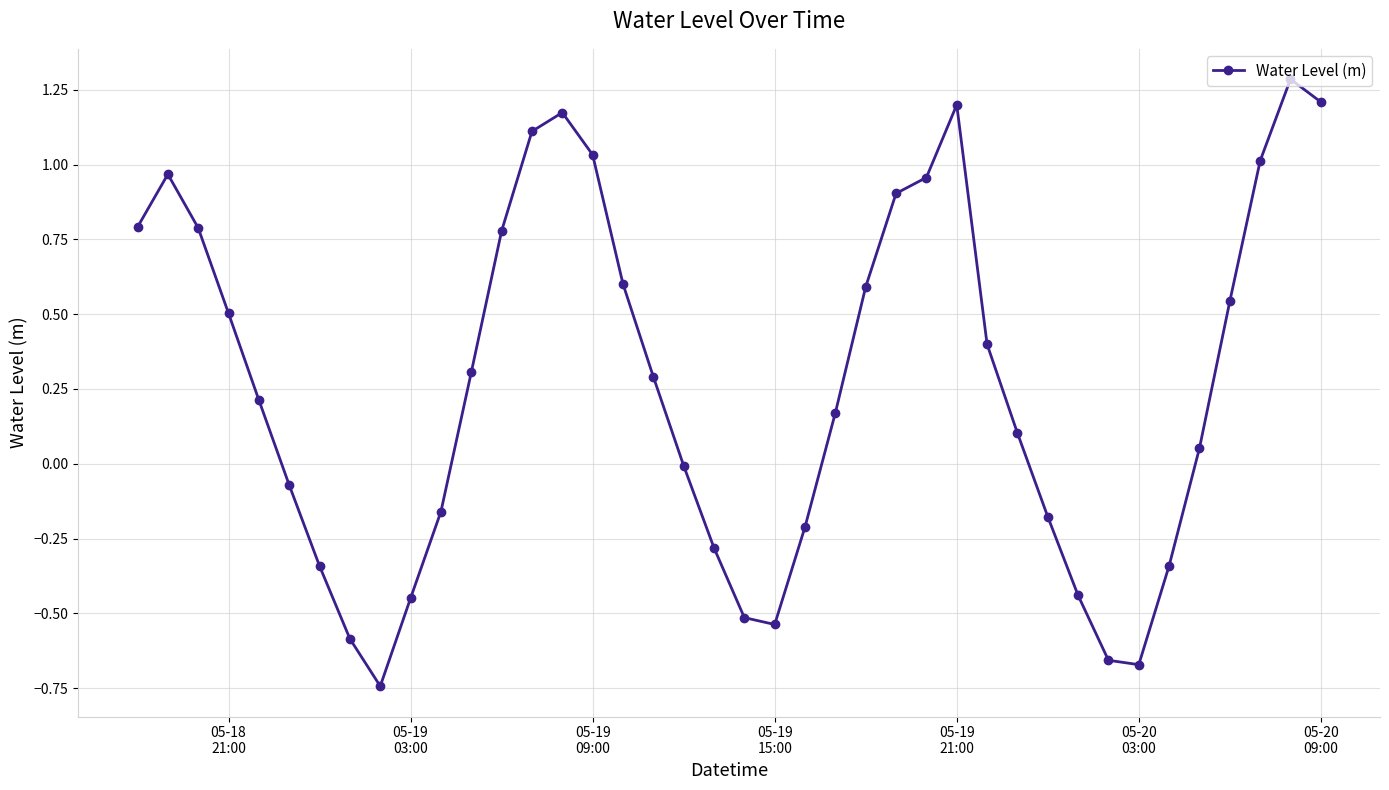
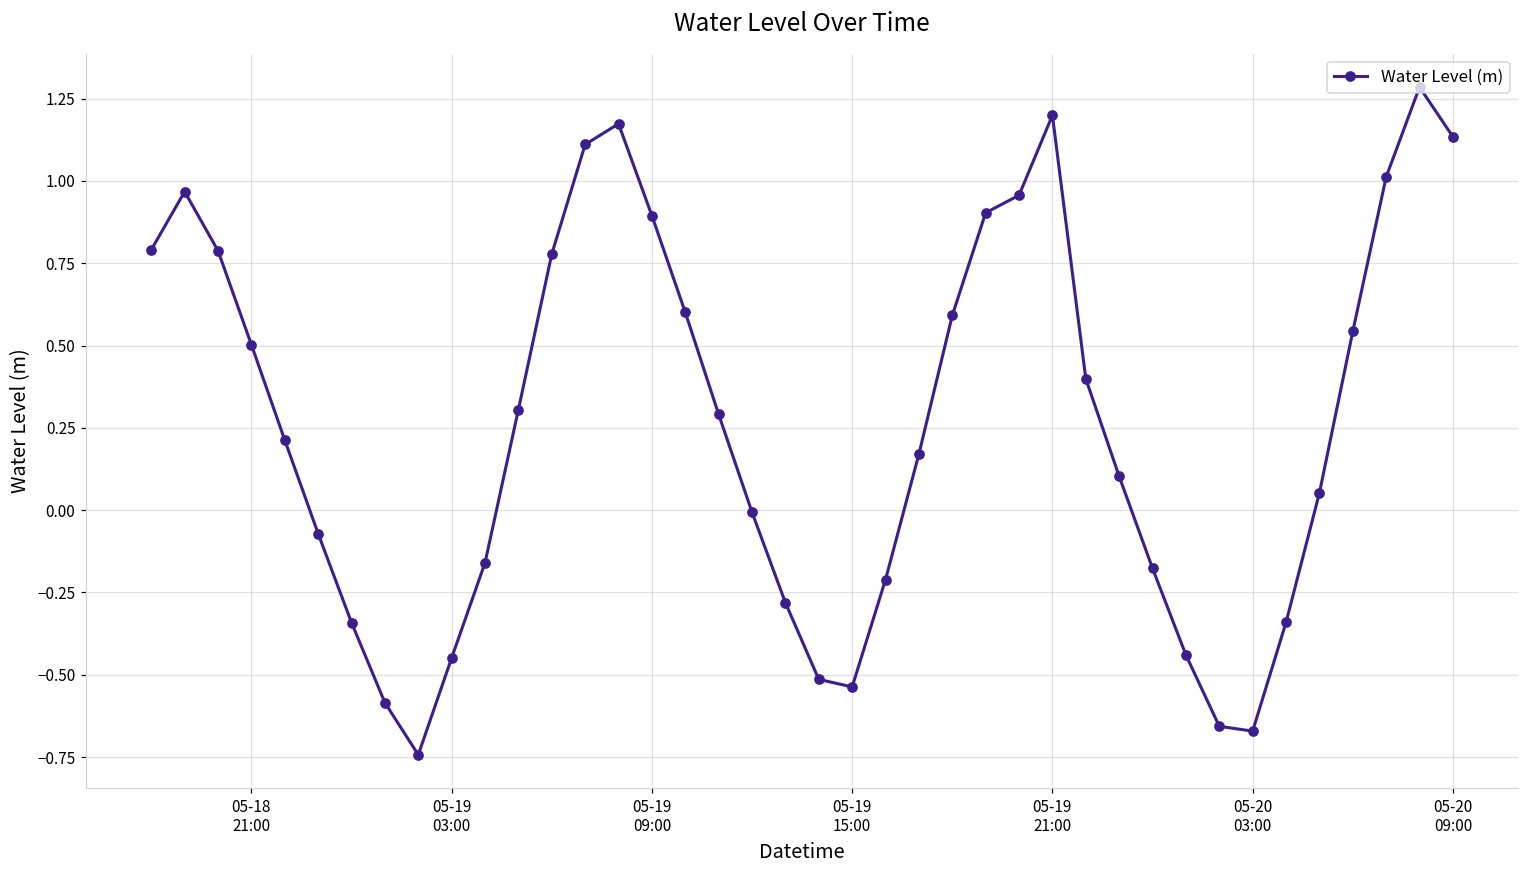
05-19 09:00: 1.03 -> 0.89
05-20 09:00: 1.21 -> 1.13
